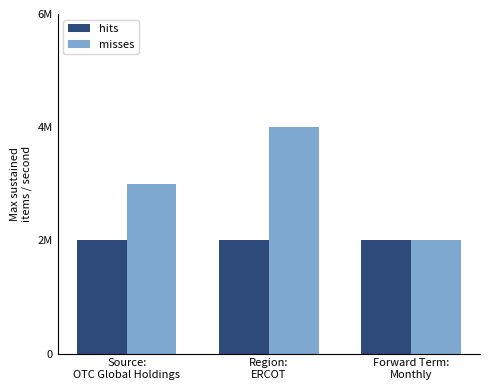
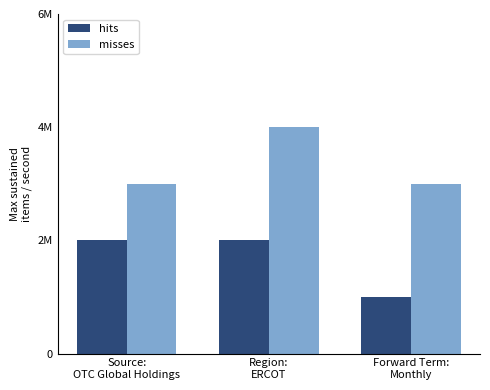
hits, Forward Term: Monthly: 2000000 -> 1000000
misses, Forward Term: Monthly: 2000000 -> 3000000
